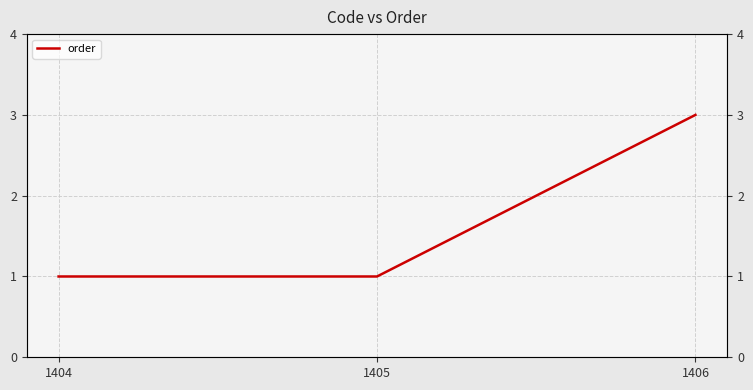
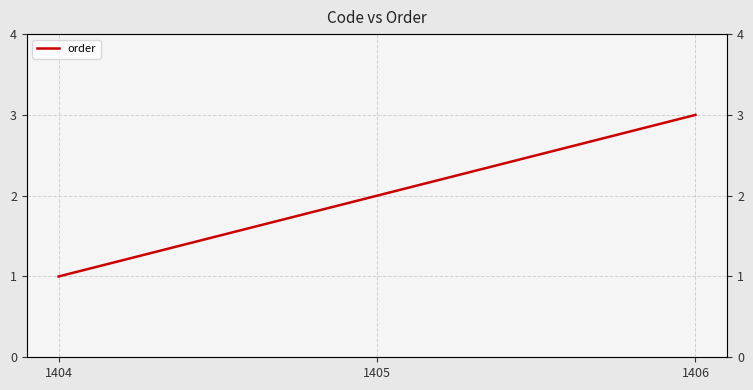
1405: 1 -> 2
